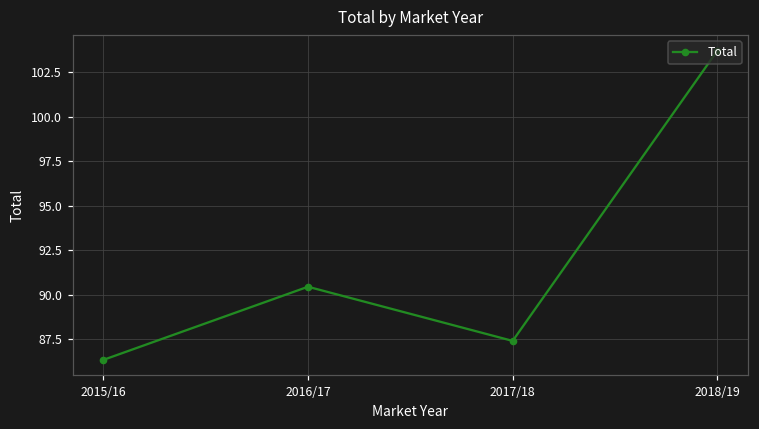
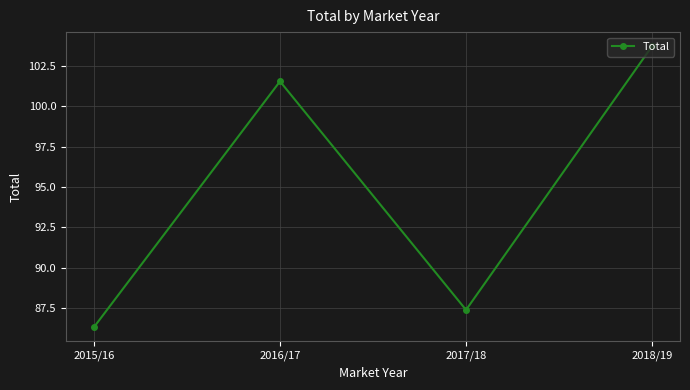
2016/17: 90.4 -> 101.5
